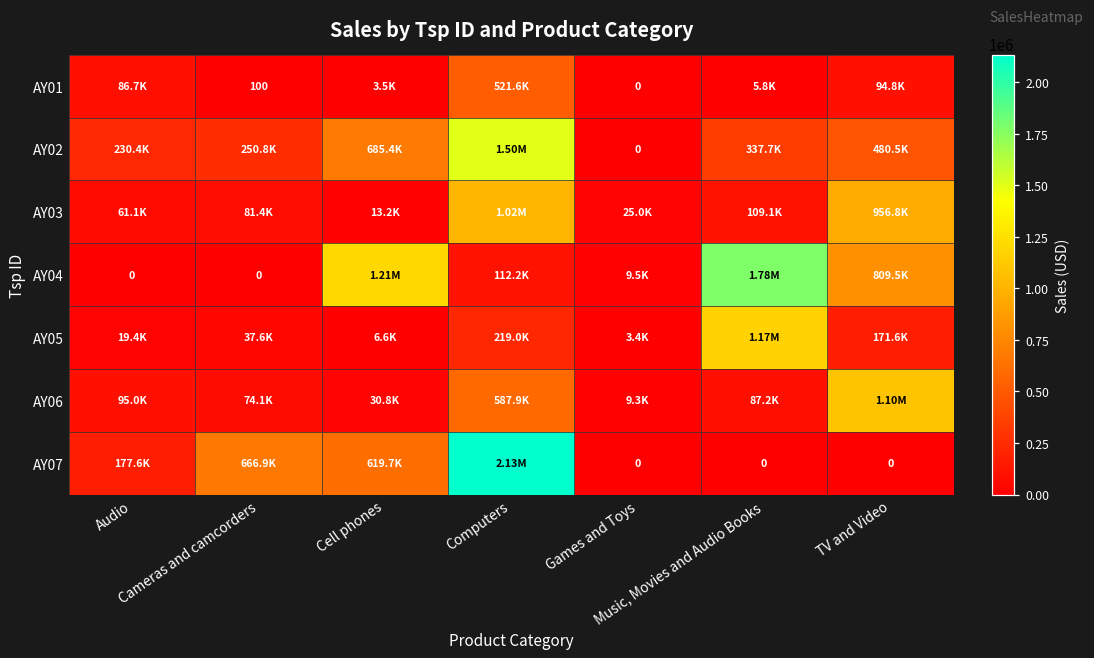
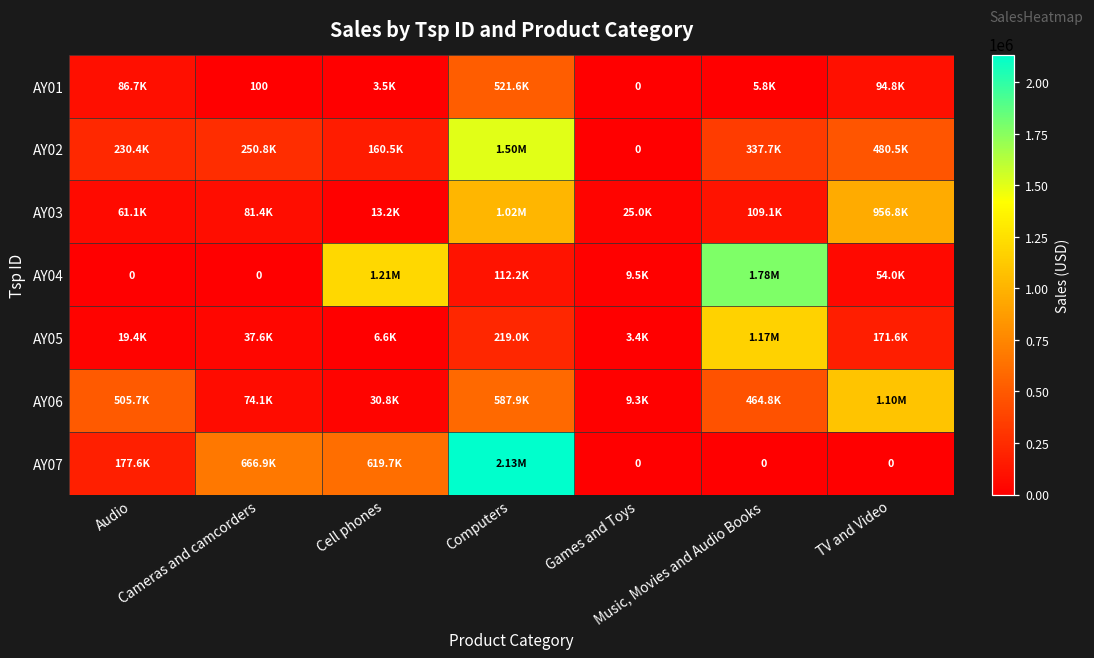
AY02, Cell phones: 685.4K -> 160.5K
AY04, TV and Video: 809.5K -> 54.0K
AY06, Audio: 95.0K -> 505.7K
AY06, Music, Movies and Audio Books: 87.2K -> 464.8K
